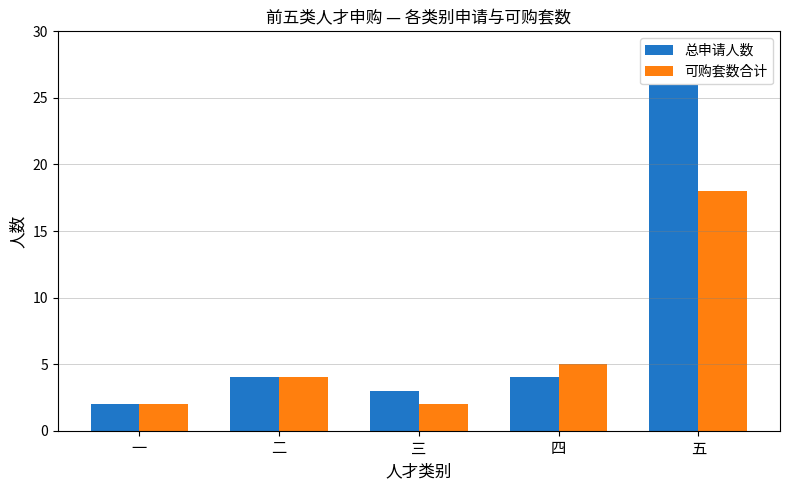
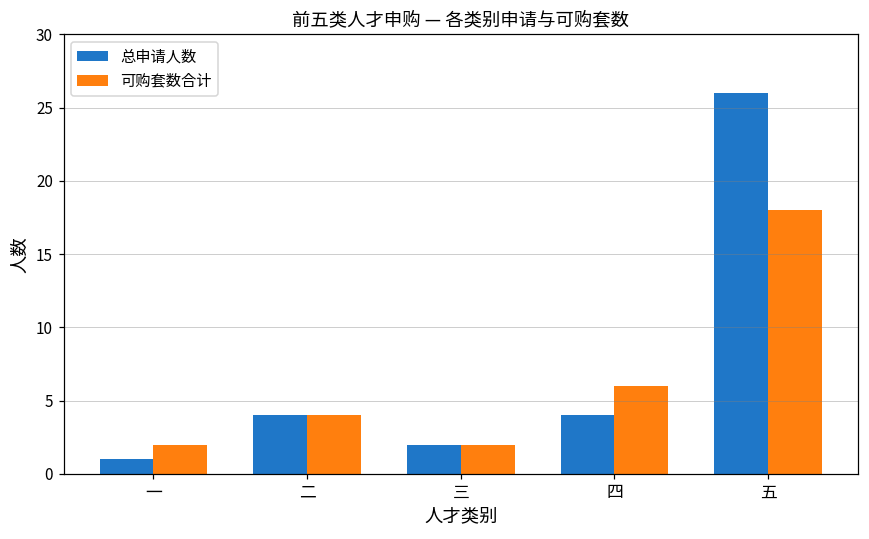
总申请人数, 一: 2 -> 1
总申请人数, 三: 3 -> 2
可购套数合计, 四: 5 -> 6
